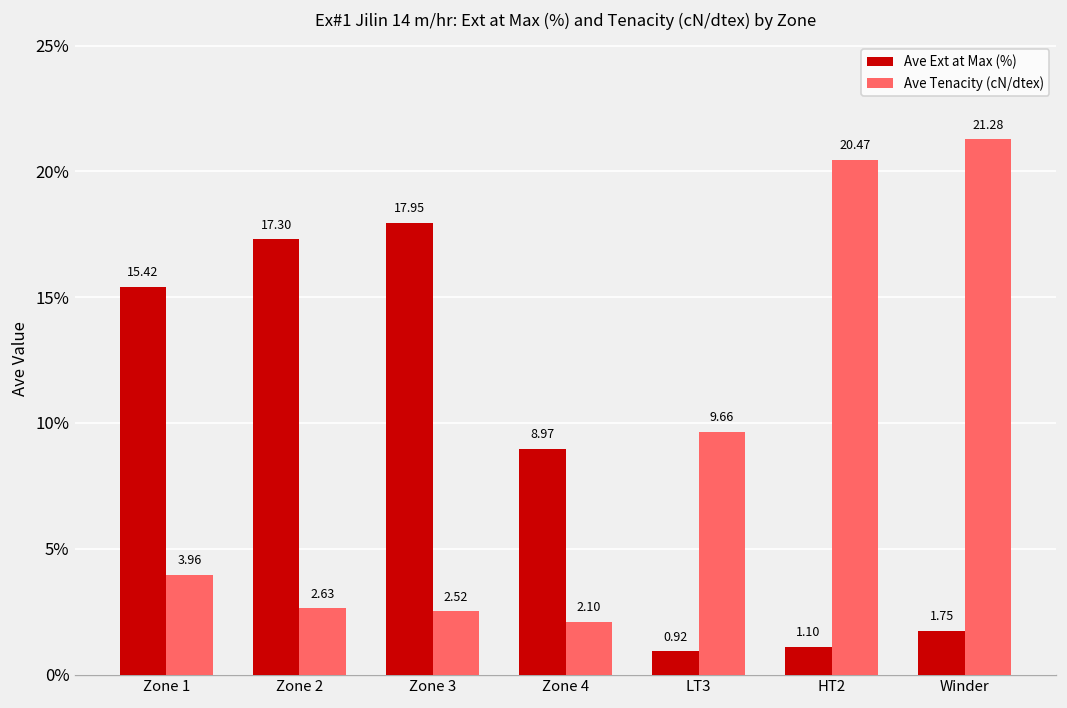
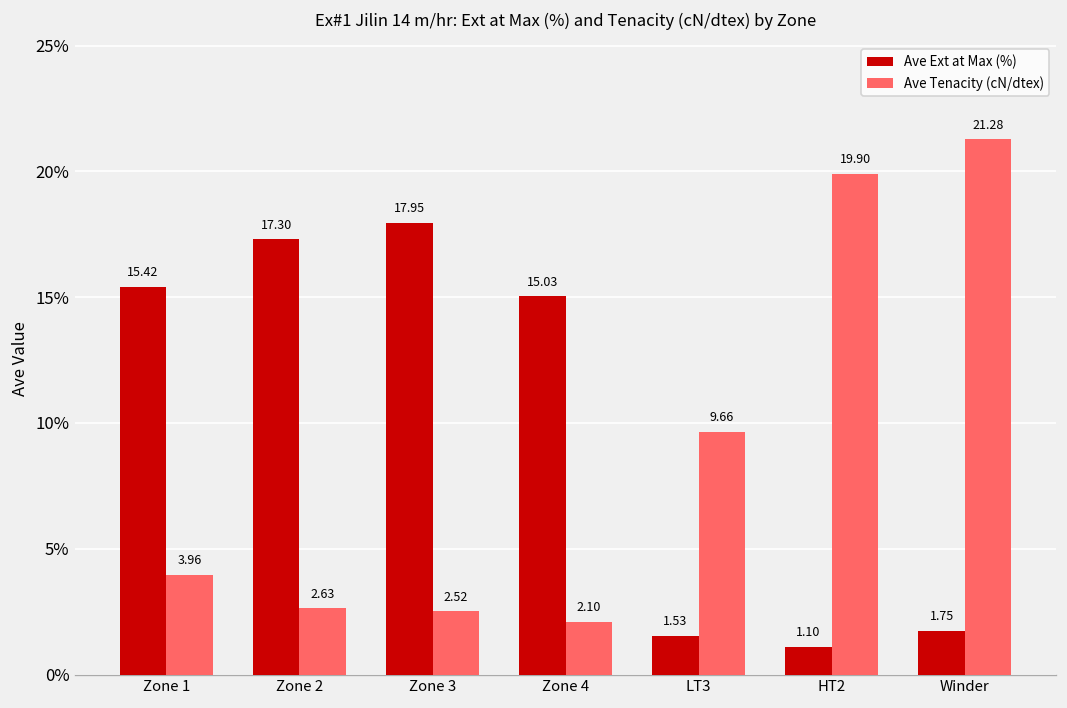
Ave Ext at Max (%), Zone 4: 8.97 -> 15.03
Ave Ext at Max (%), LT3: 0.92 -> 1.53
Ave Tenacity (cN/dtex), HT2: 20.47 -> 19.90
